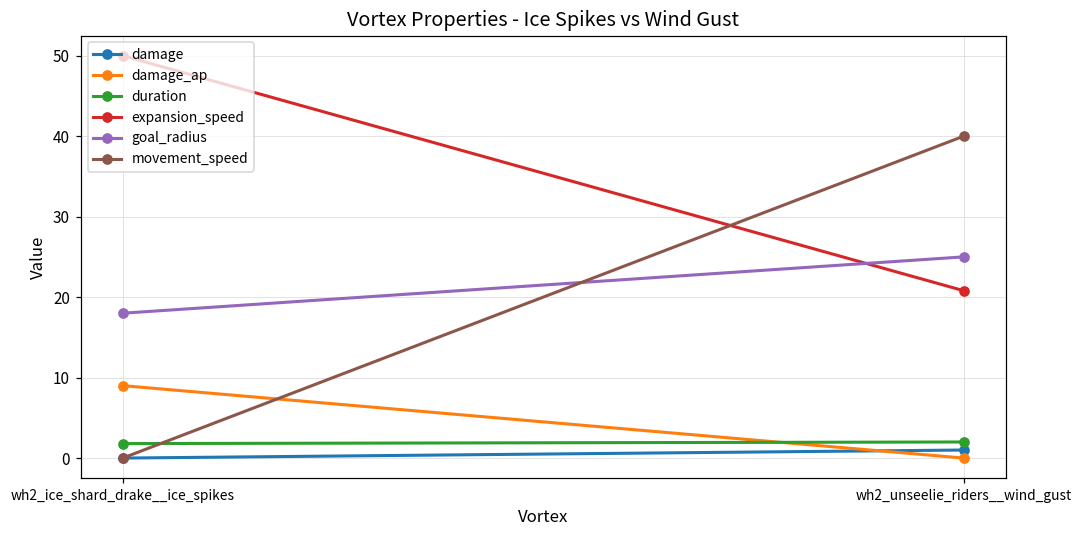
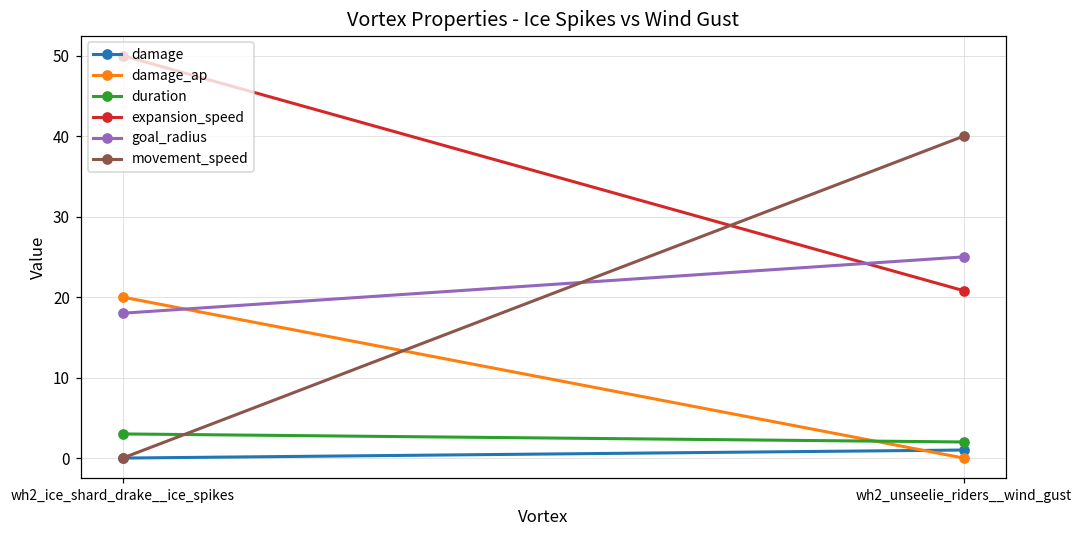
damage_ap, wh2_ice_shard_drake__ice_spikes: 9 -> 20
duration, wh2_ice_shard_drake__ice_spikes: 2 -> 3
